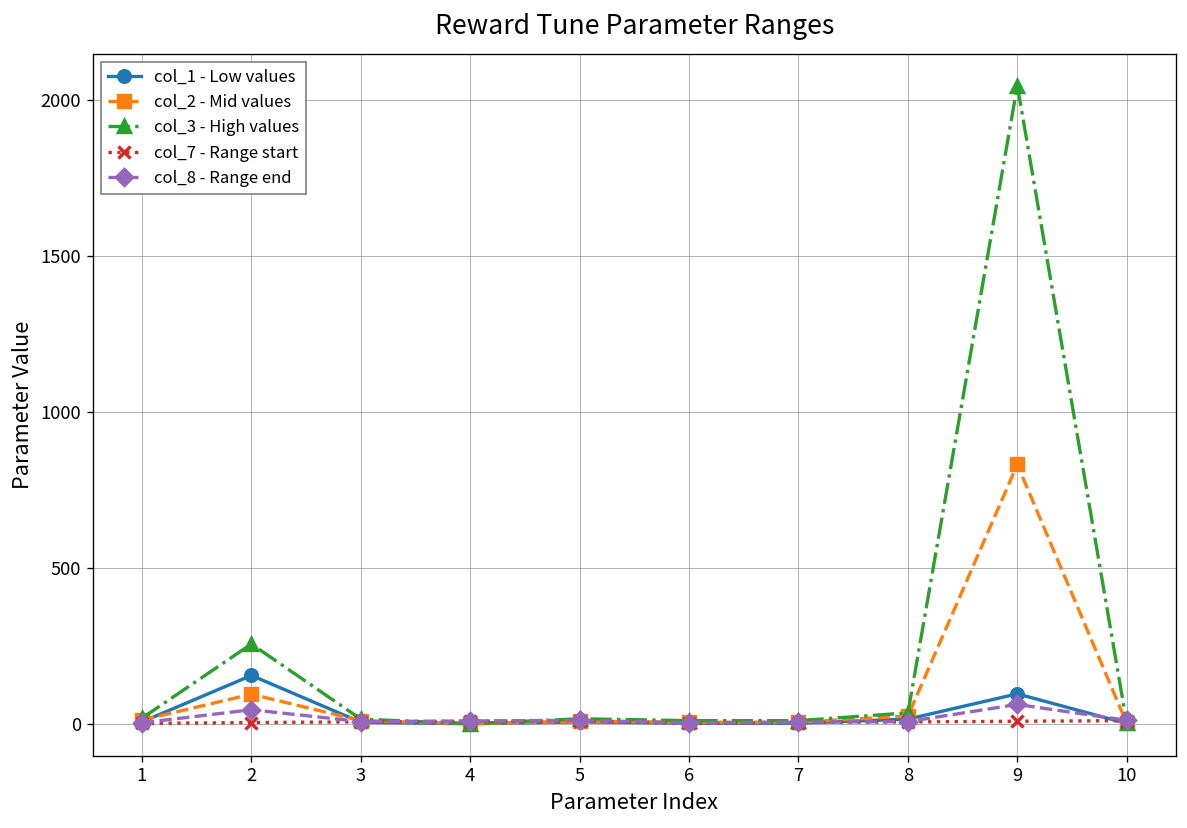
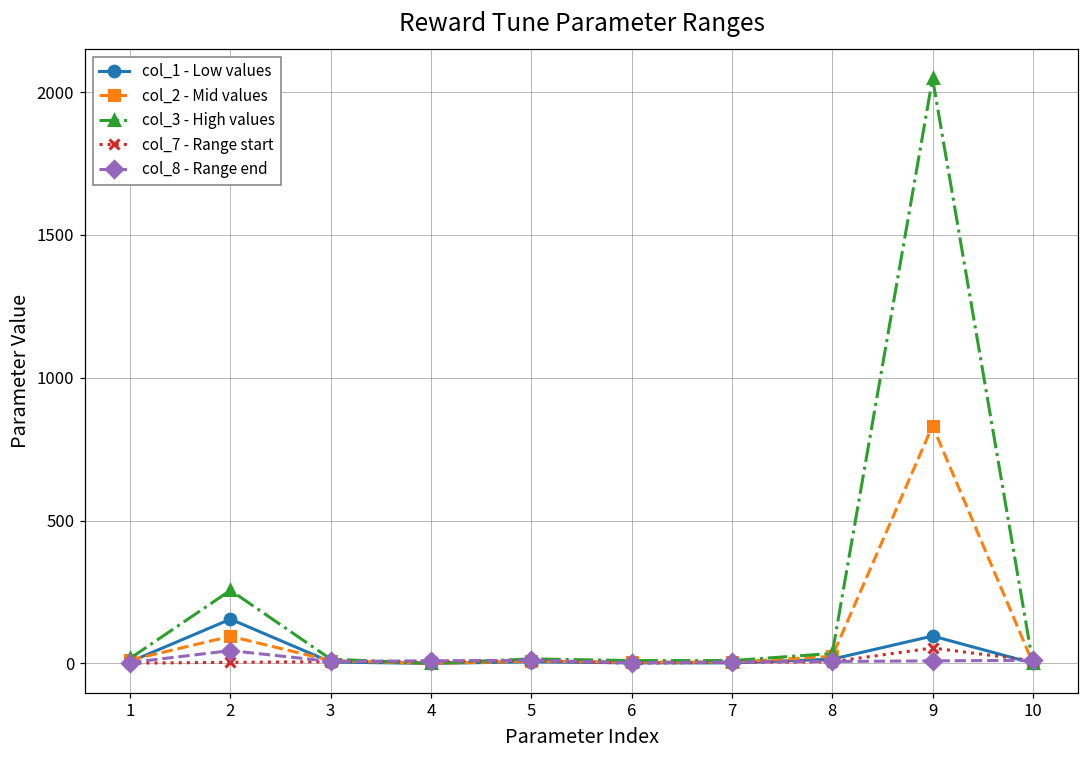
col_7 - Range start, 9: 10 -> 50
col_8 - Range end, 9: 60 -> 10
